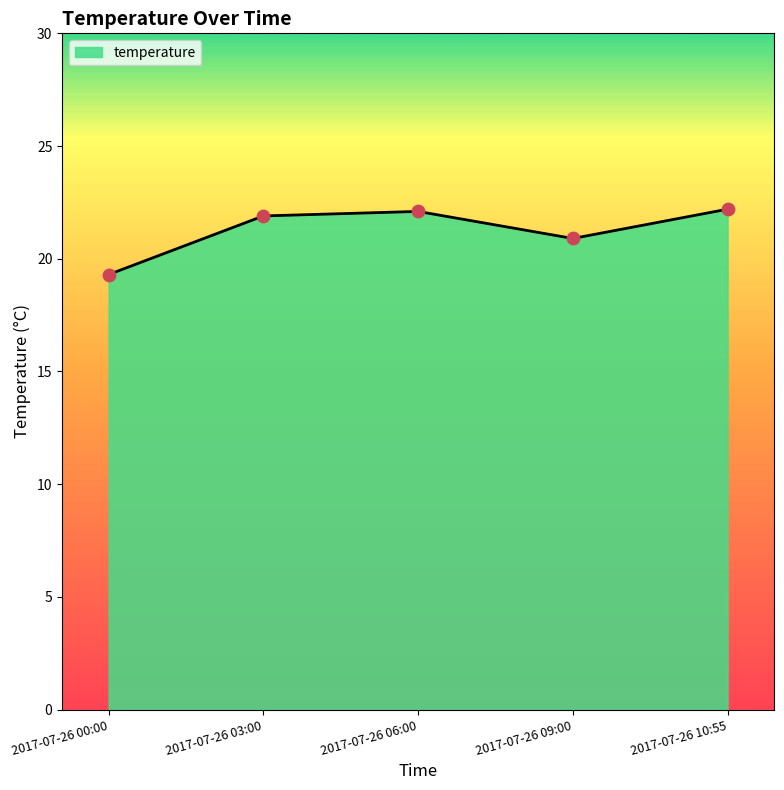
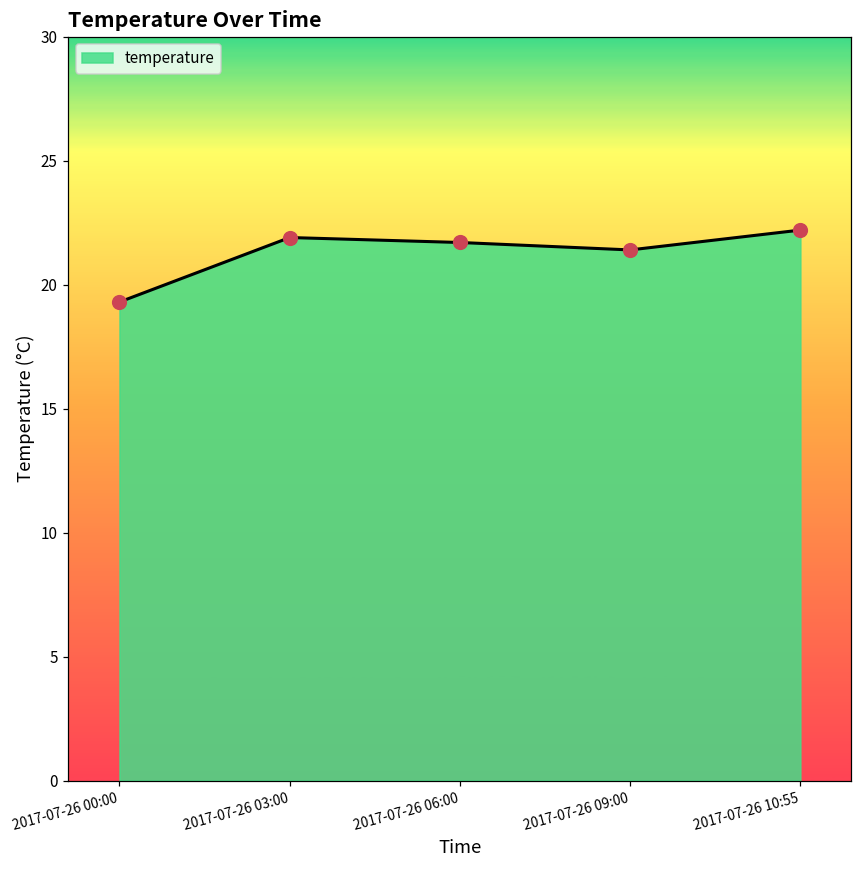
2017-07-26 06:00: 22.1 -> 21.7
2017-07-26 09:00: 20.9 -> 21.4
